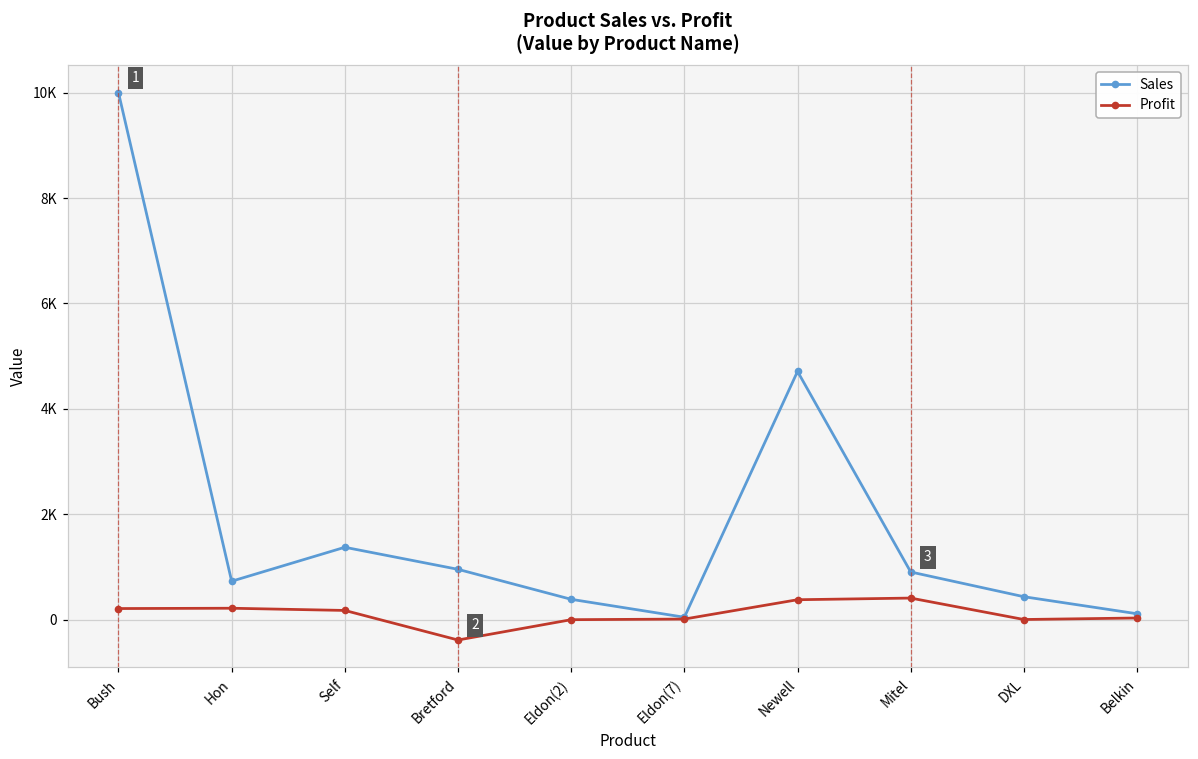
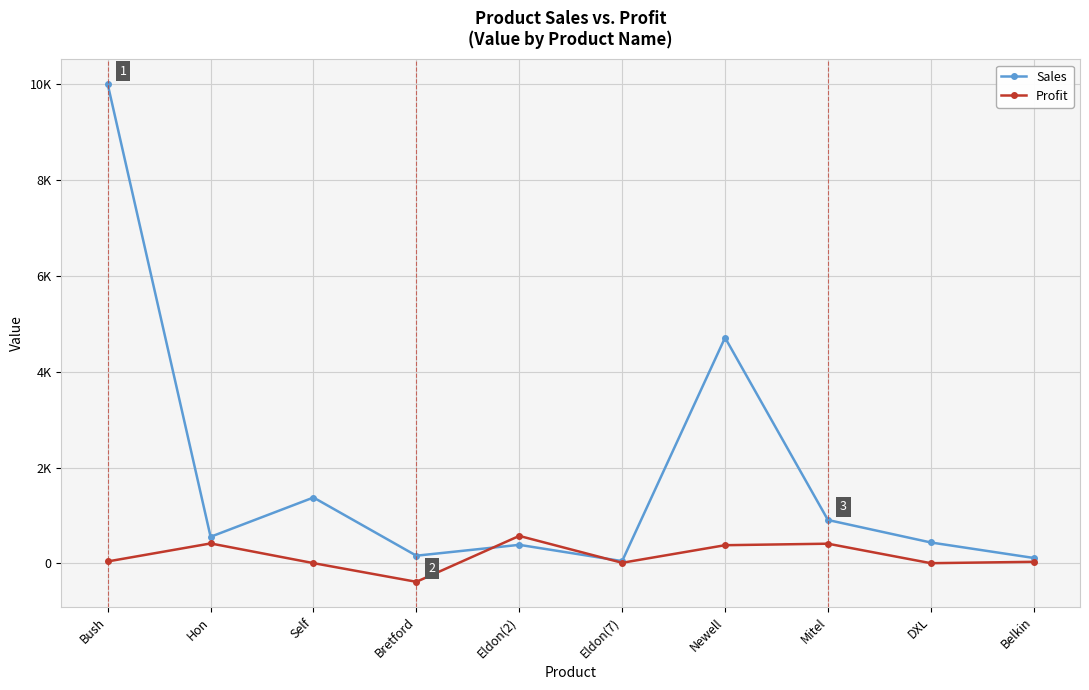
Profit, Bush: 200 -> 0
Sales, Hon: 700 -> 600
Profit, Hon: 200 -> 400
Profit, Self: 200 -> 0
Sales, Bretford: 1000 -> 200
Profit, Eldon(2): 0 -> 600
